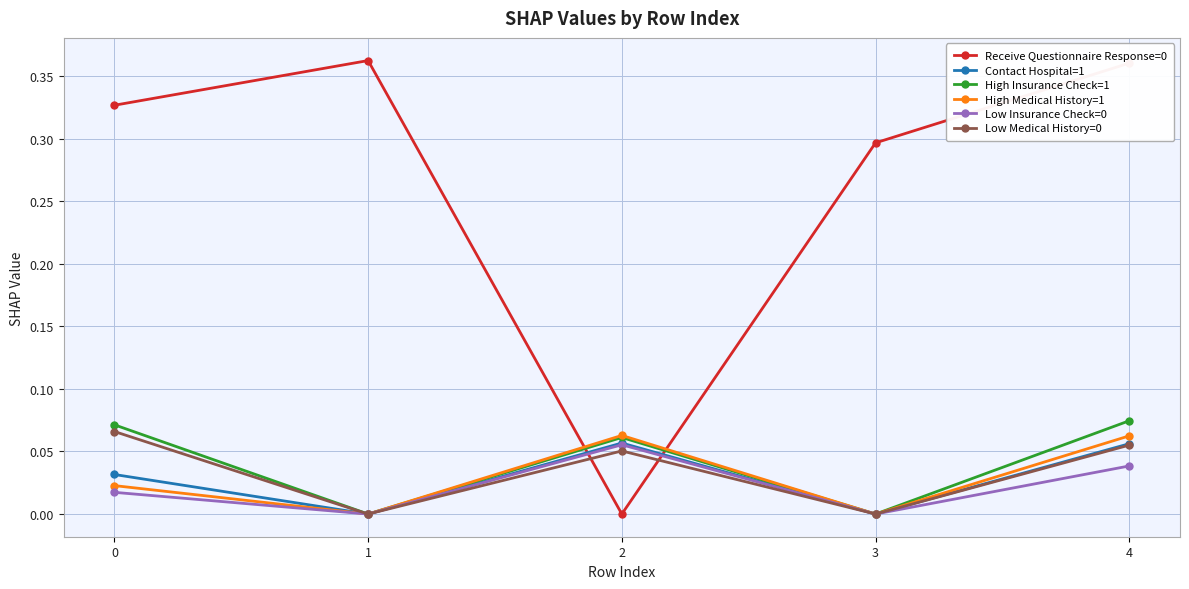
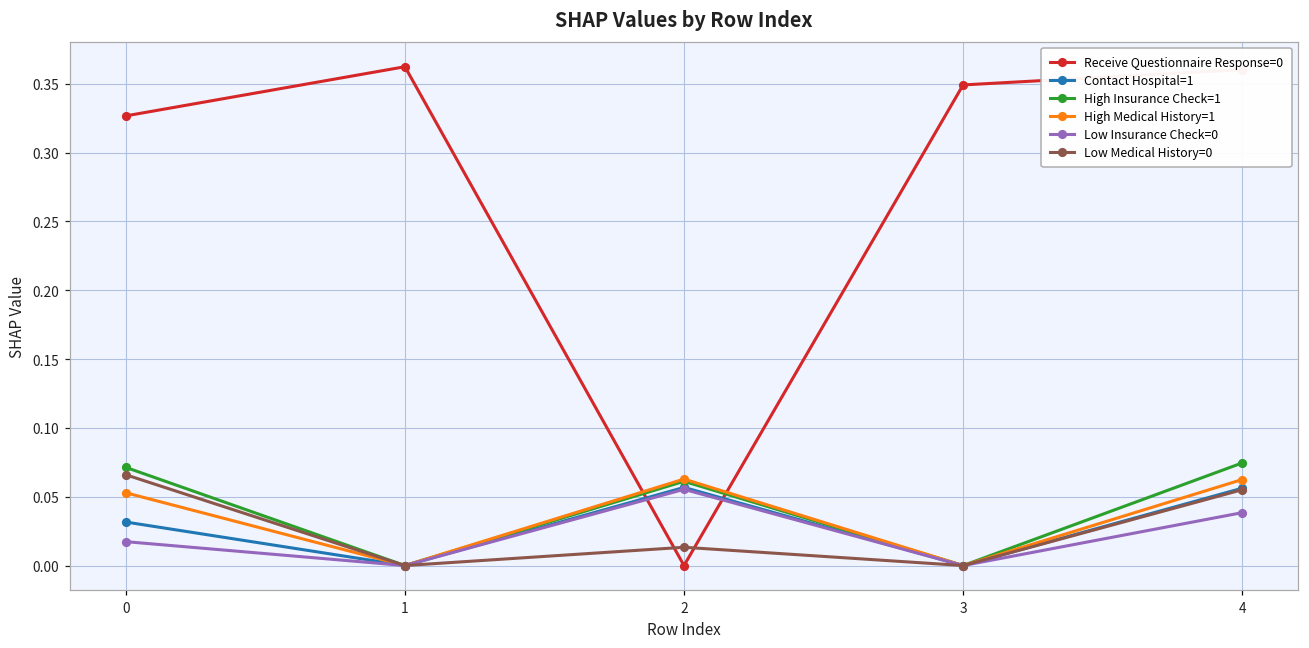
High Medical History=1, 0: 0.023 -> 0.053
Low Medical History=0, 2: 0.050 -> 0.013
Receive Questionnaire Response=0, 3: 0.297 -> 0.349
